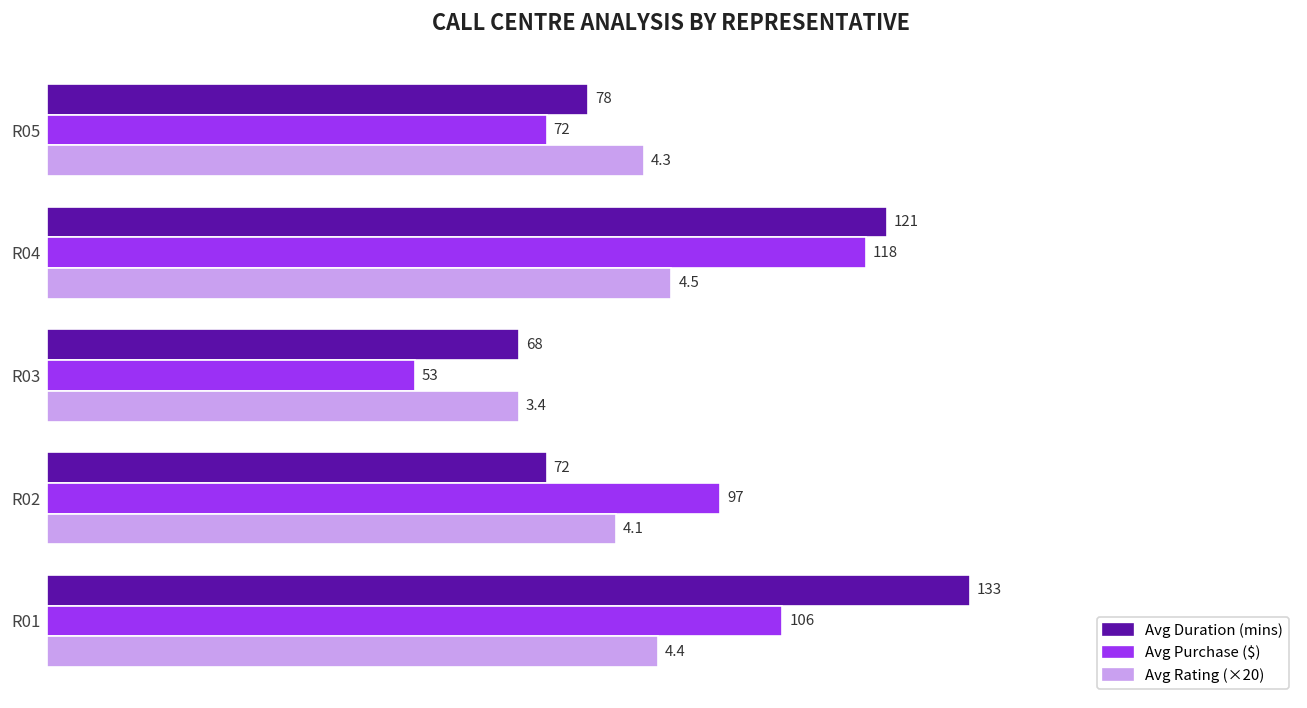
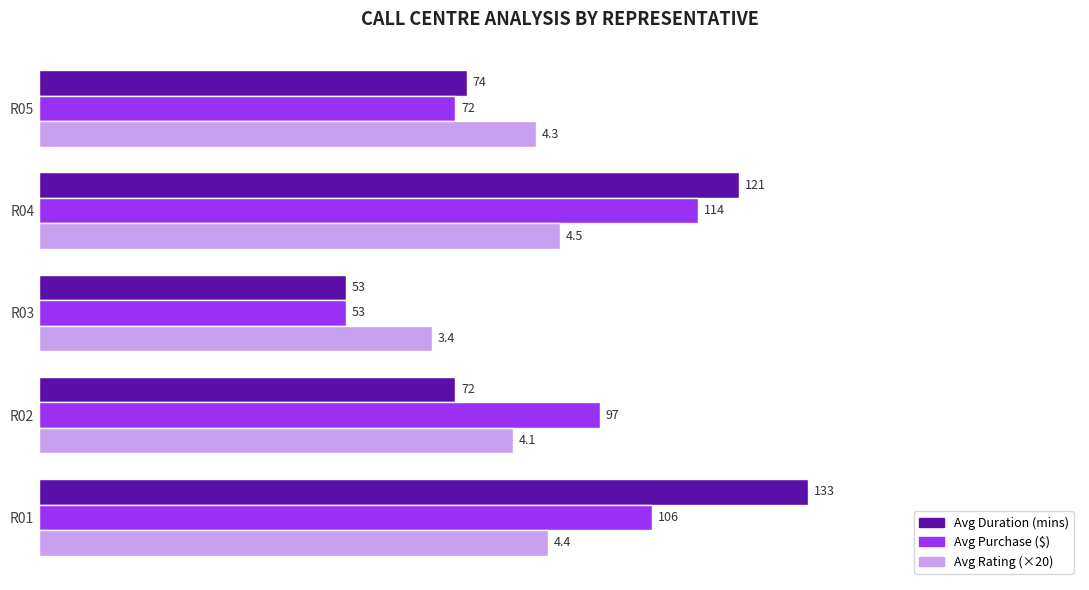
Avg Duration (mins), R05: 78 -> 74
Avg Purchase ($), R04: 118 -> 114
Avg Duration (mins), R03: 68 -> 53
